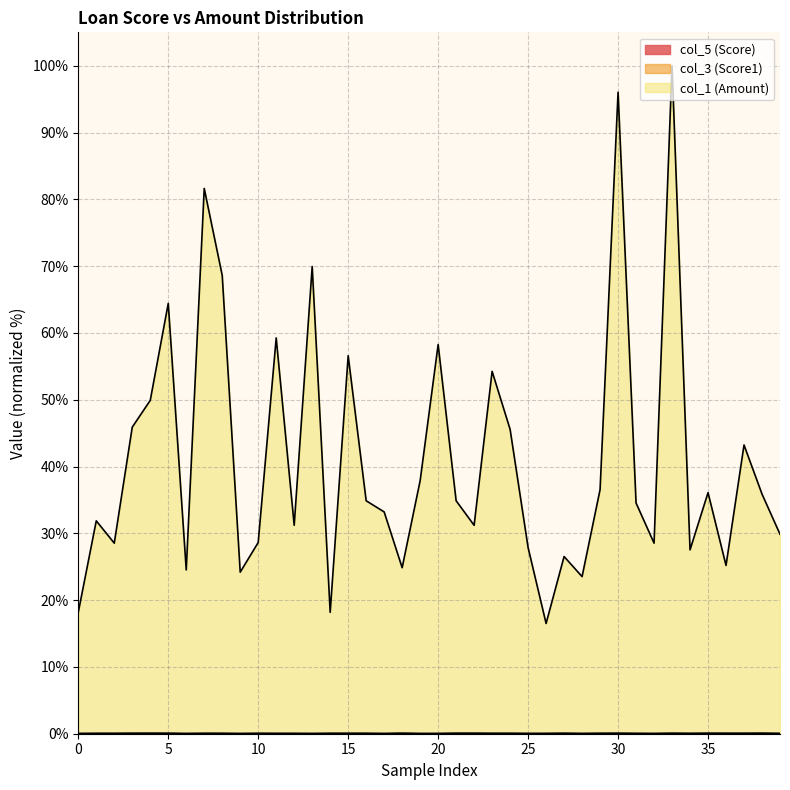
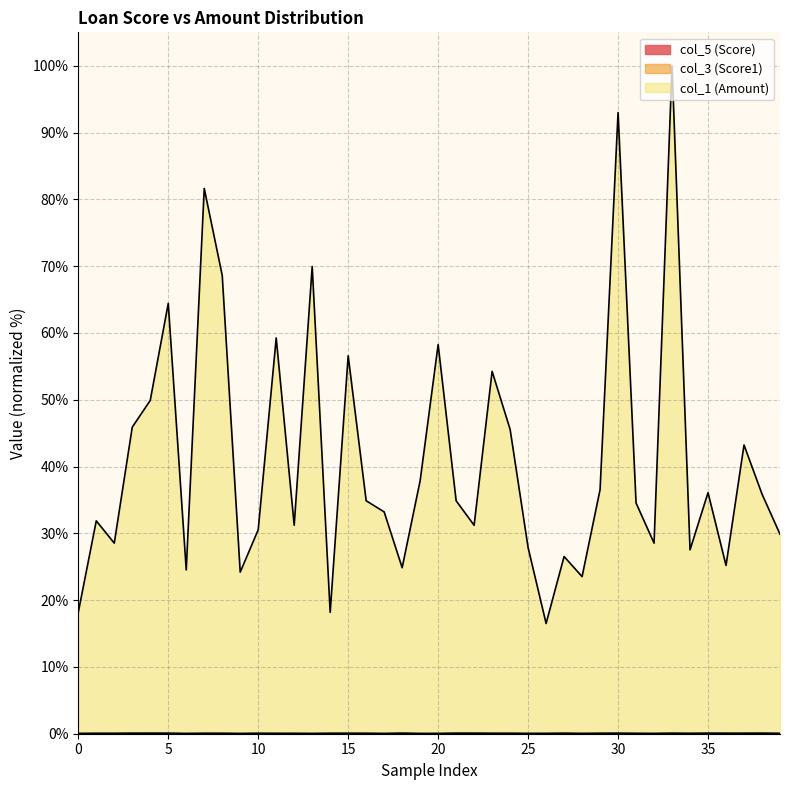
col_1 (Amount), 10: 29% -> 31%
col_1 (Amount), 30: 96% -> 93%
